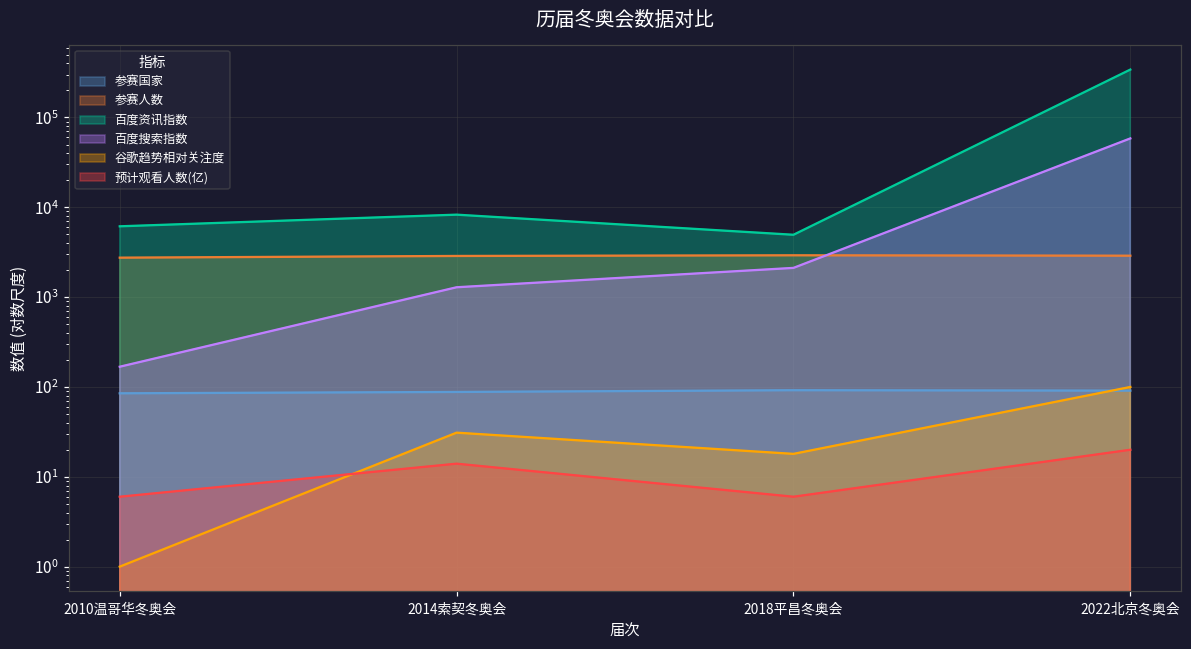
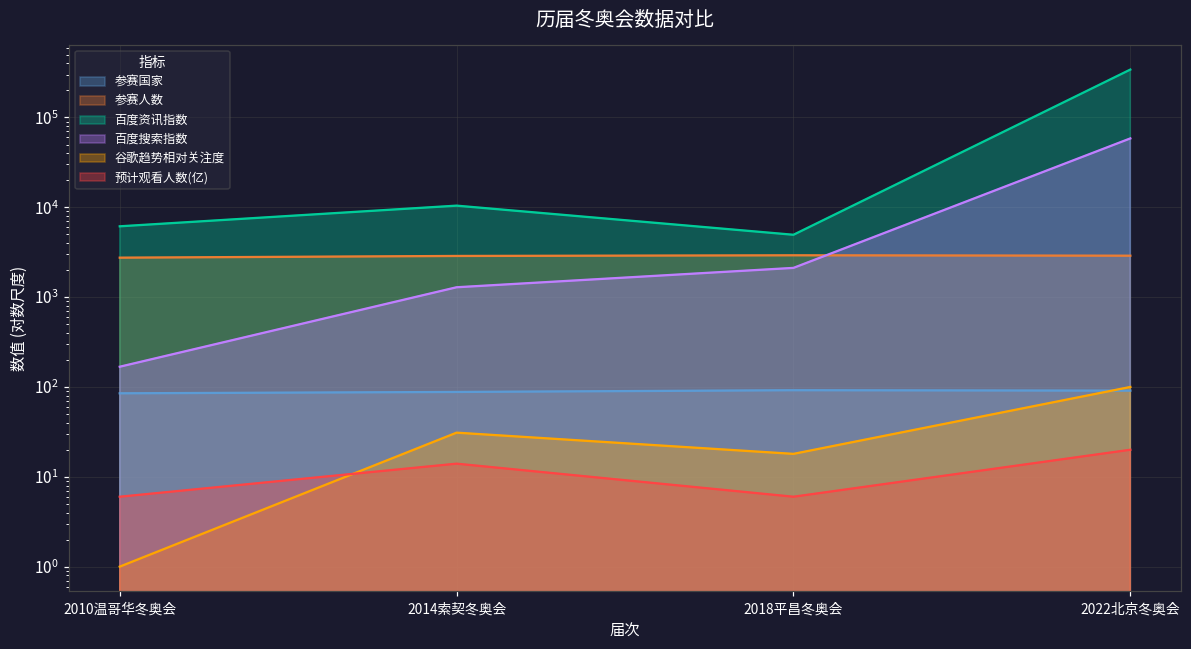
百度资讯指数, 2014索契冬奥会: 8000 -> 10000
